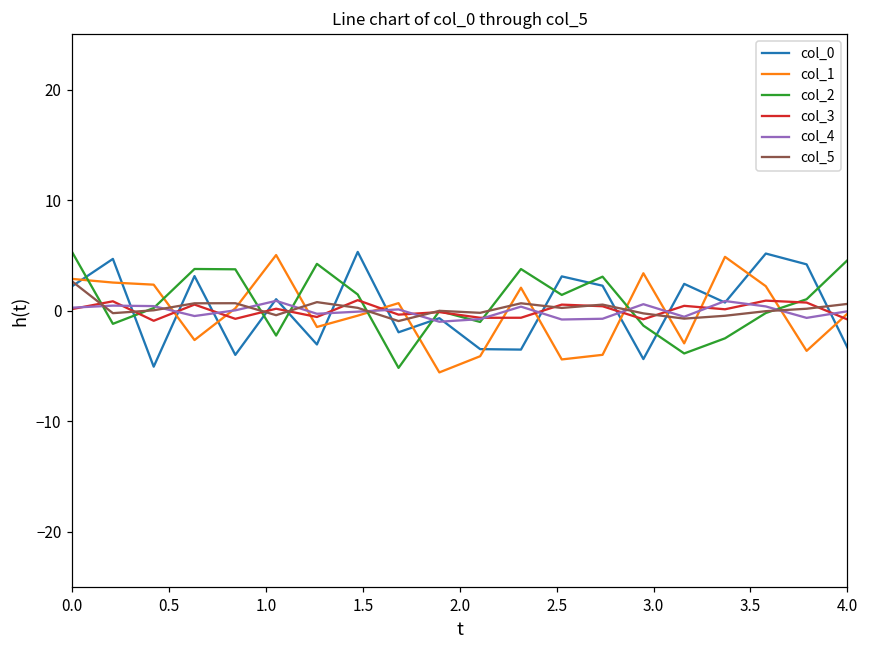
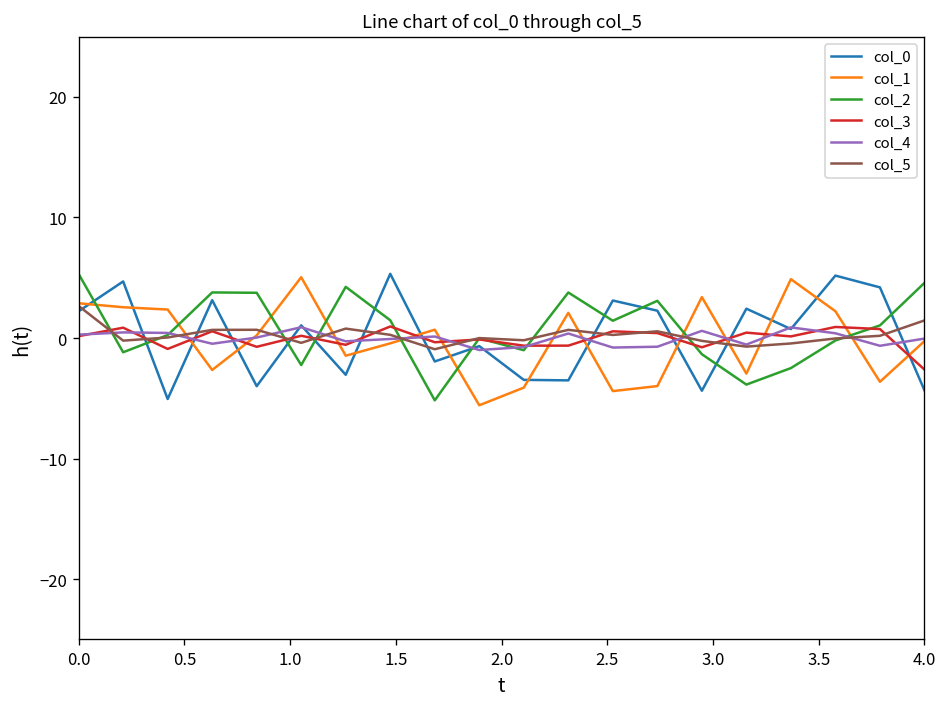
col_0, 4.0: -3.3 -> -4.3
col_3, 4.0: -0.8 -> -2.6
col_5, 4.0: 0.6 -> 1.5
